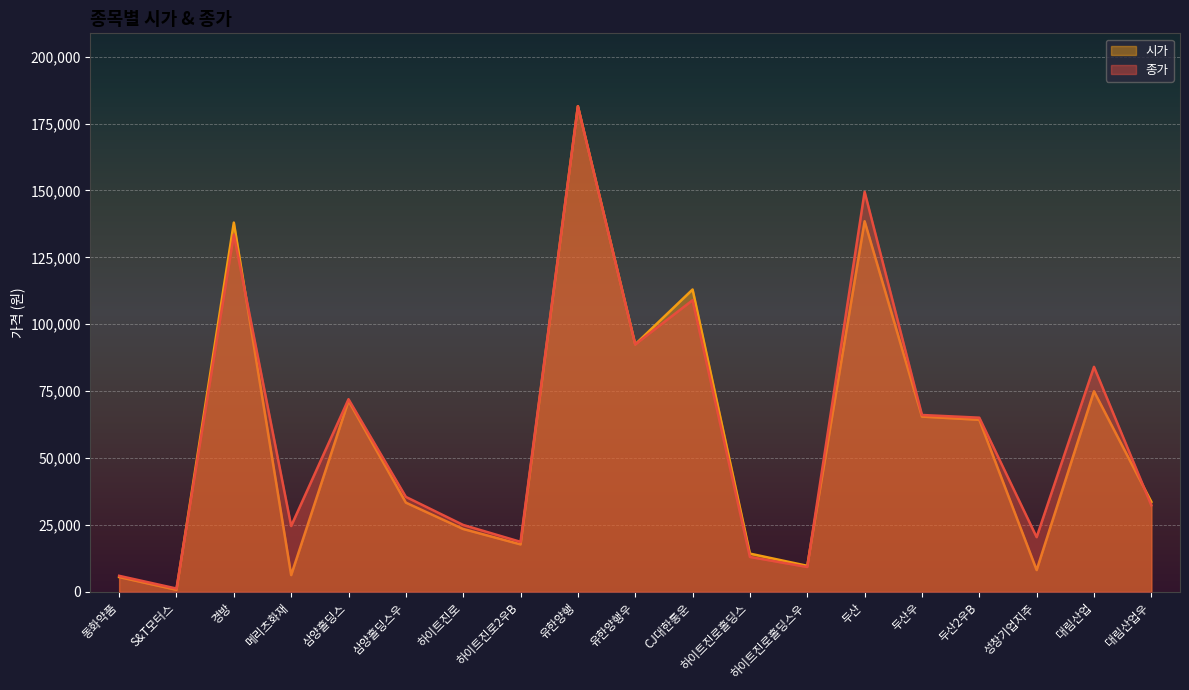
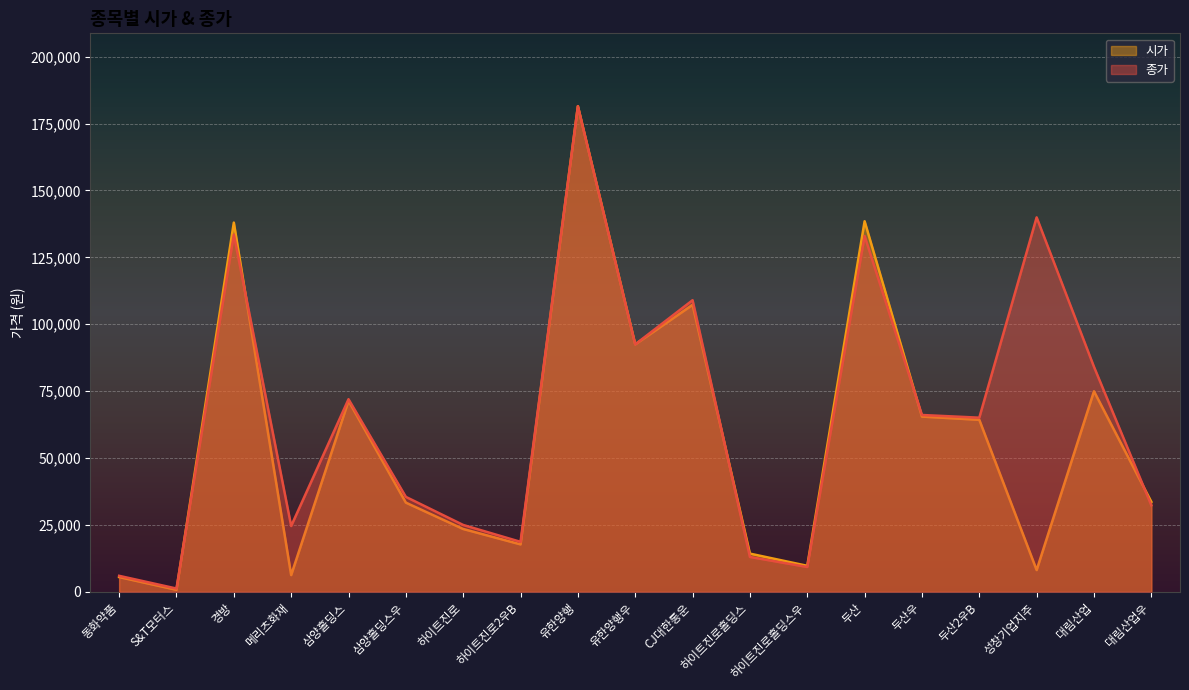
시가, CJ대한통운: 113,000 -> 107,000
종가, 두산: 150,000 -> 133,000
종가, 성창기업지주: 20,000 -> 140,000
